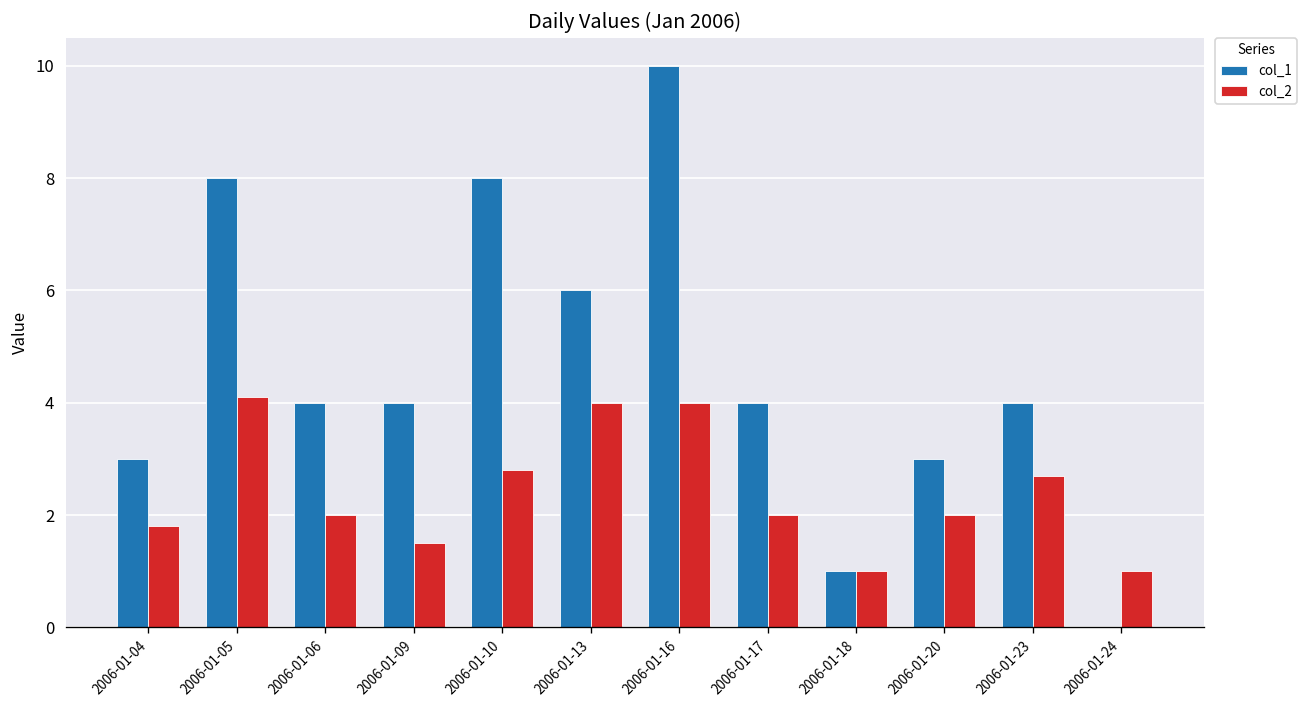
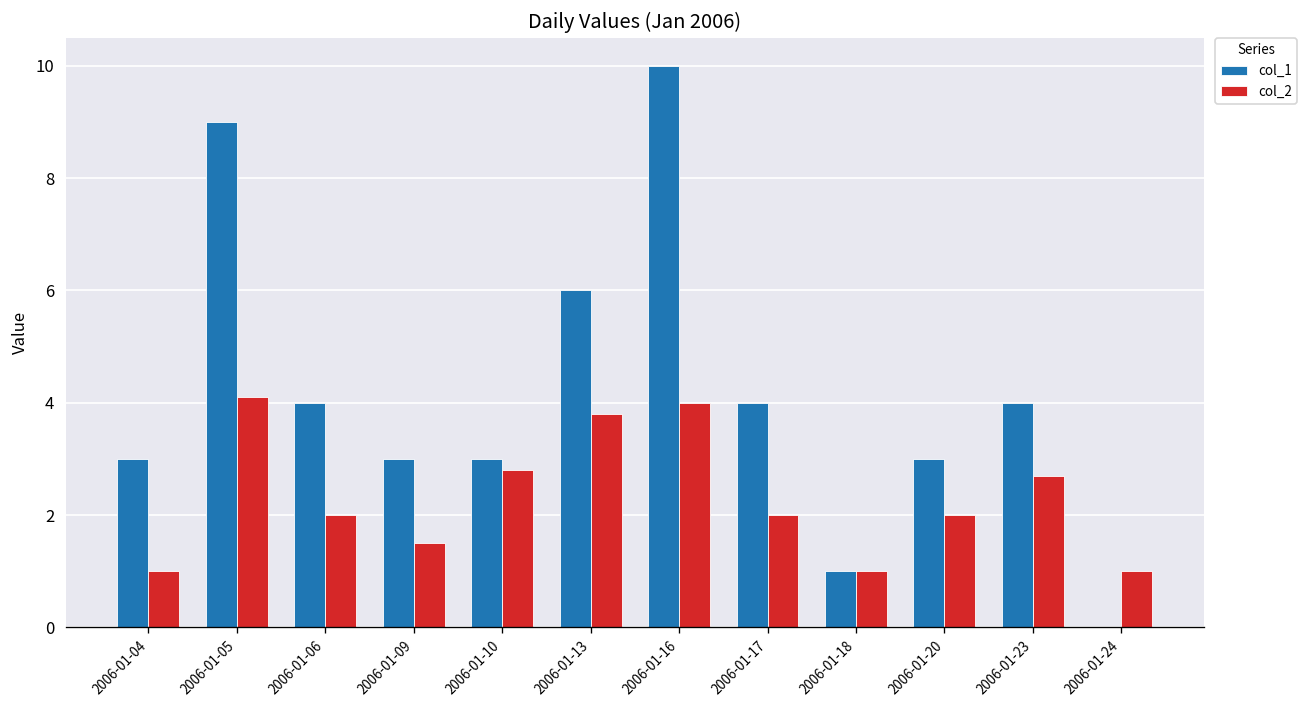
col_2, 2006-01-04: 1.8 -> 1.0
col_1, 2006-01-05: 8 -> 9
col_1, 2006-01-09: 4 -> 3
col_1, 2006-01-10: 8 -> 3
col_2, 2006-01-13: 4.0 -> 3.8
